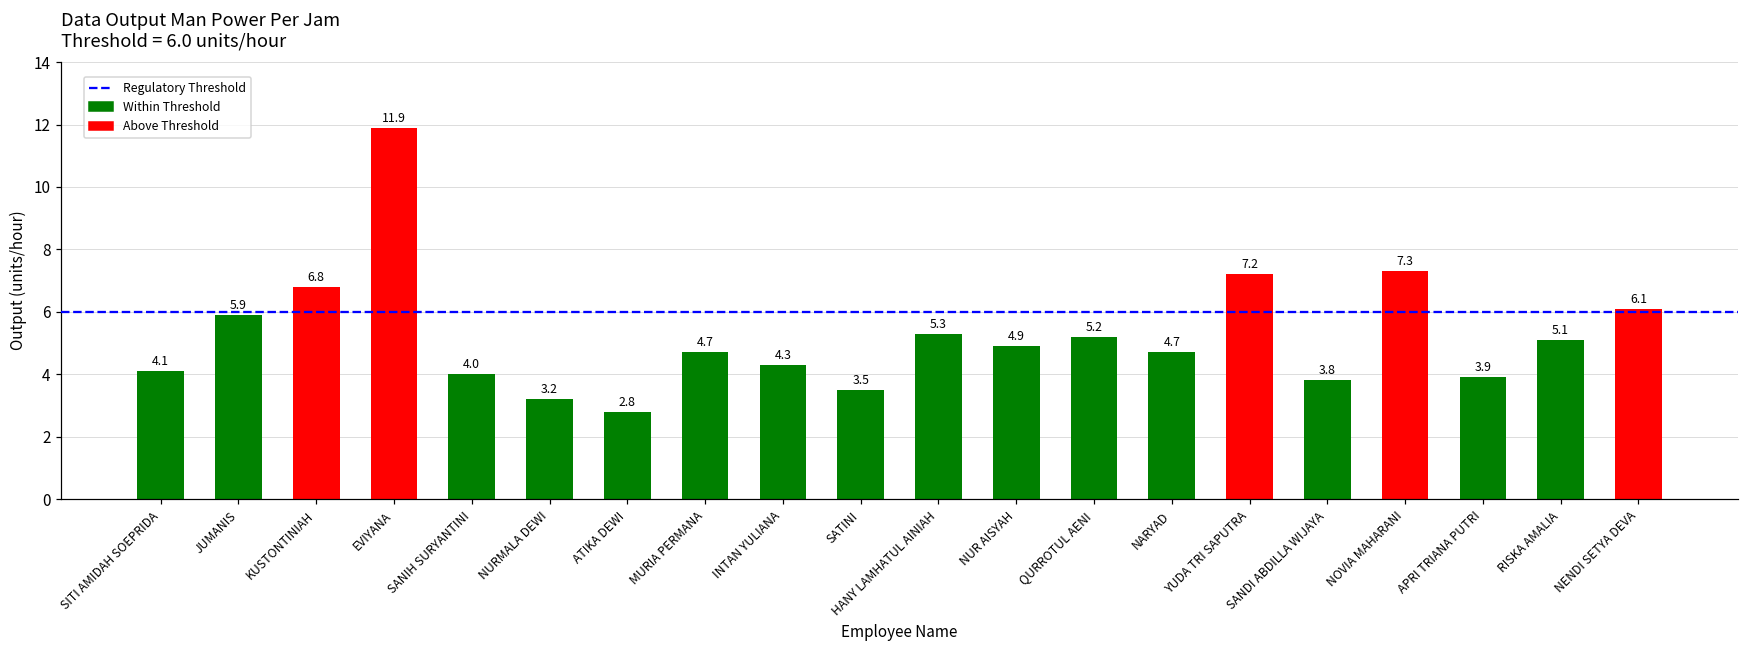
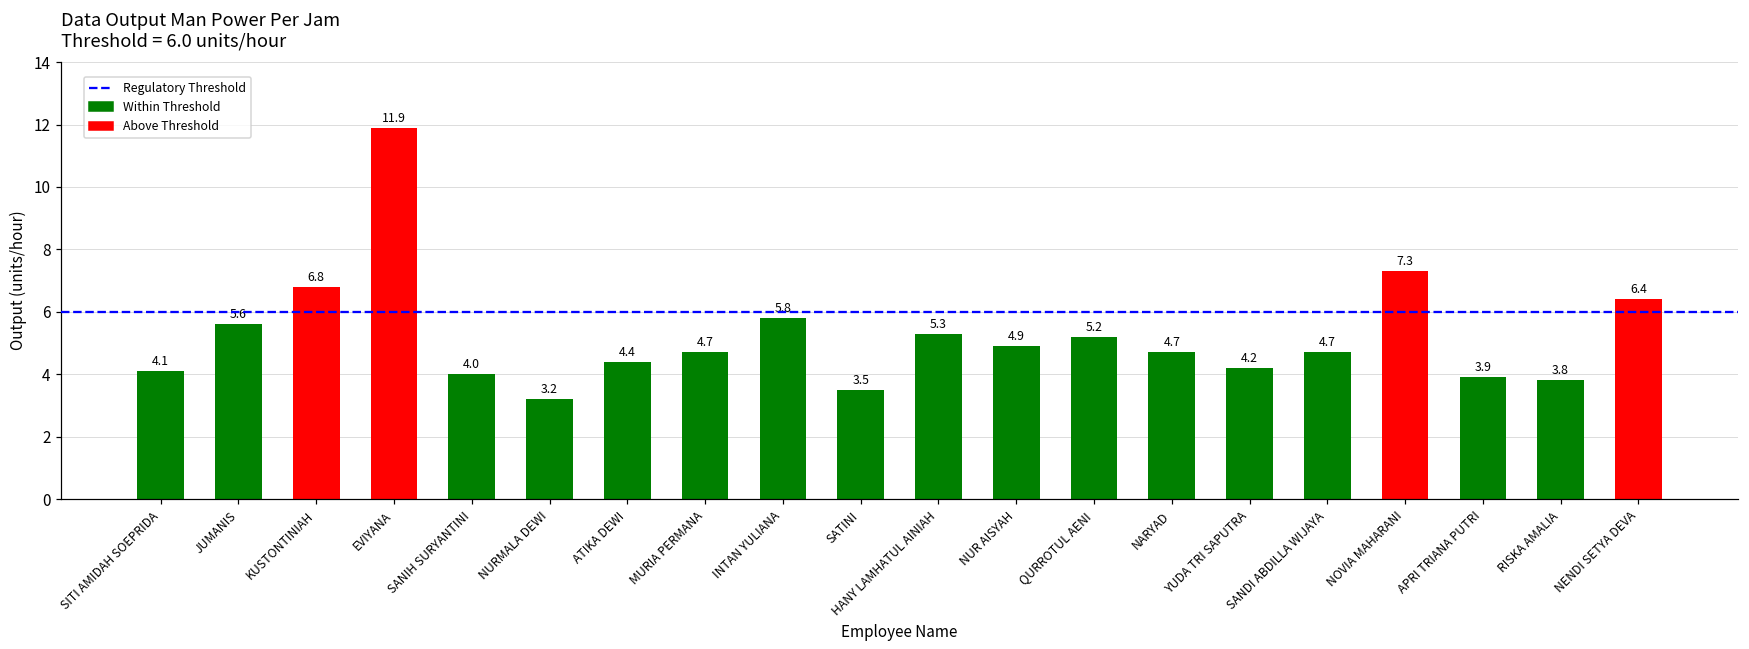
JUMANIS: 5.9 -> 5.6
ATIKA DEWI: 2.8 -> 4.4
INTAN YULIANA: 4.3 -> 5.8
YUDA TRI SAPUTRA: 7.2 -> 4.2
SANDI ABDILLA WIJAYA: 3.8 -> 4.7
RISKA AMALIA: 5.1 -> 3.8
NENDI SETYA DEVA: 6.1 -> 6.4
